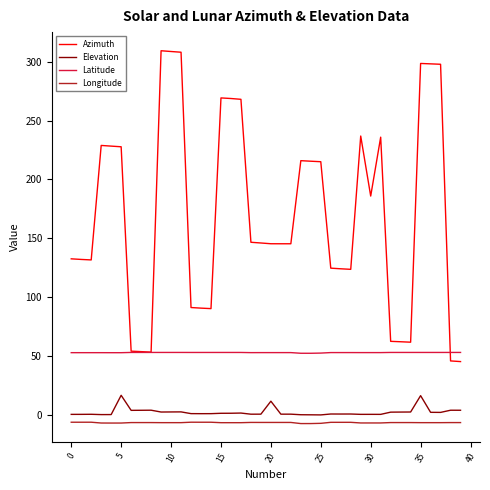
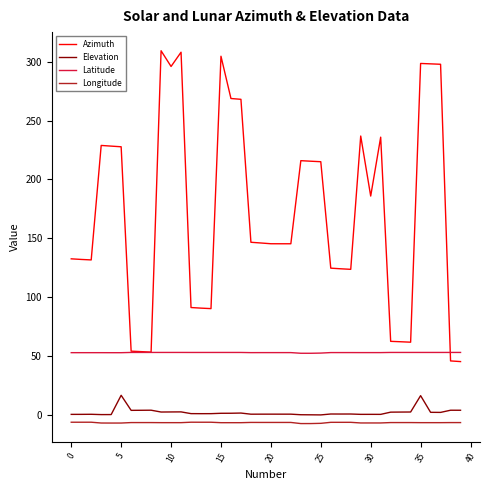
Azimuth, 10: 309 -> 296
Azimuth, 15: 269 -> 305
Elevation, 20: 11 -> 0
